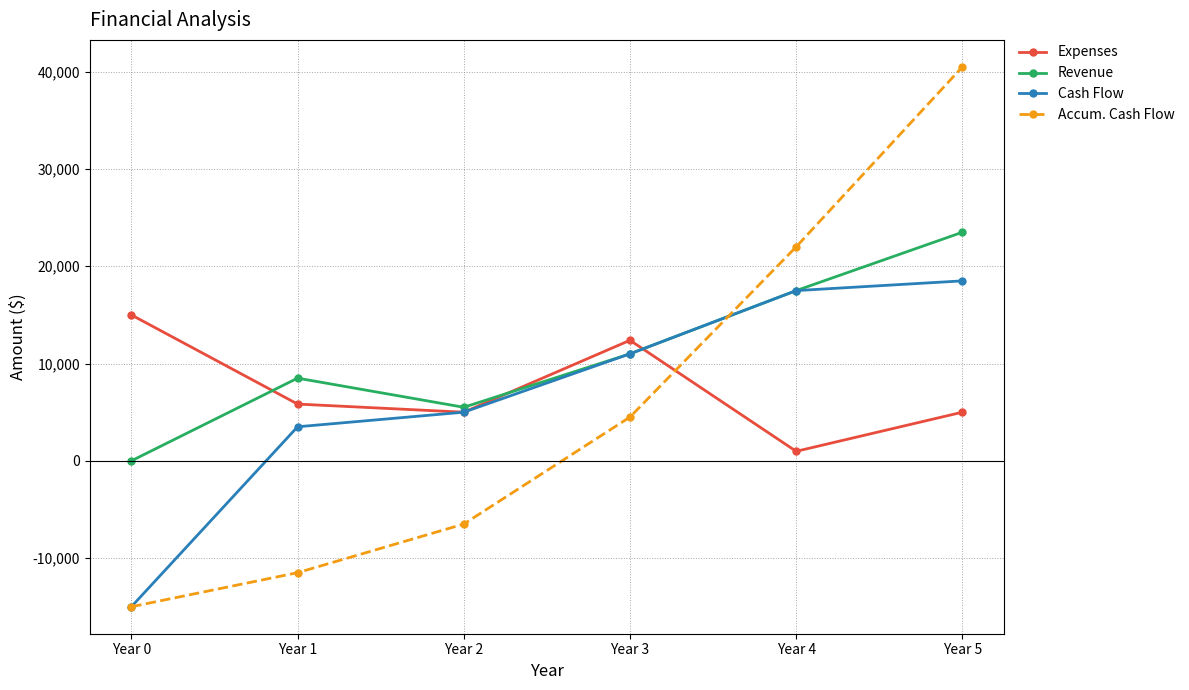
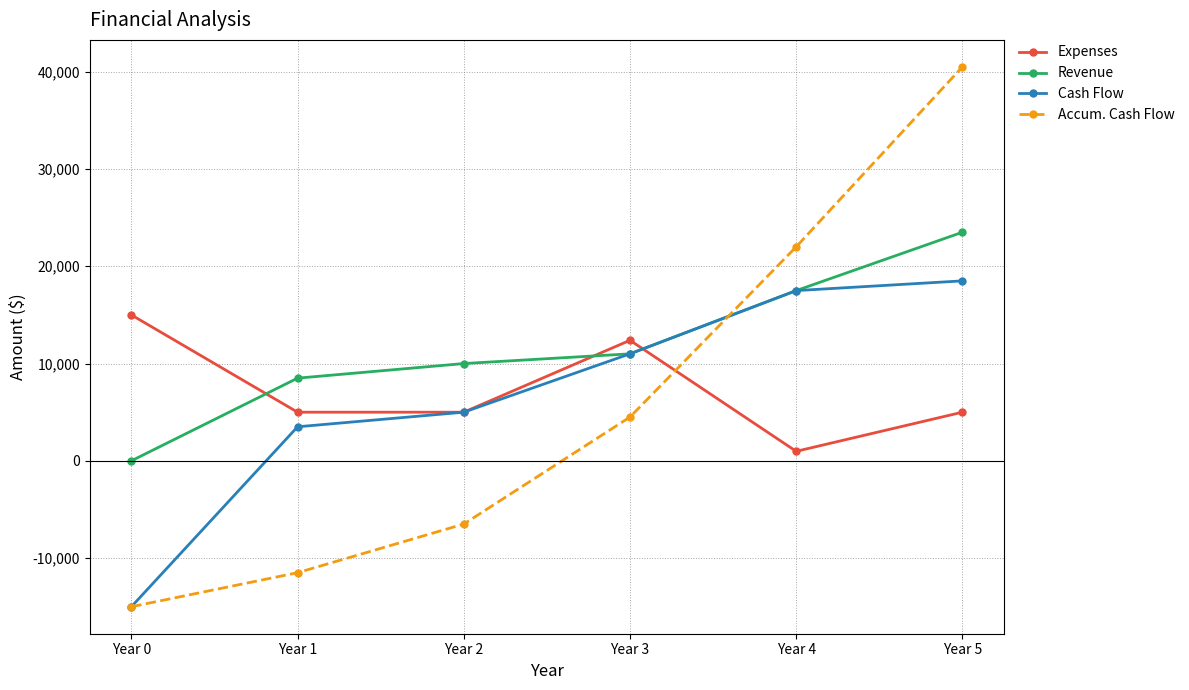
Expenses, Year 1: 6,000 -> 5,000
Revenue, Year 2: 6,000 -> 10,000
